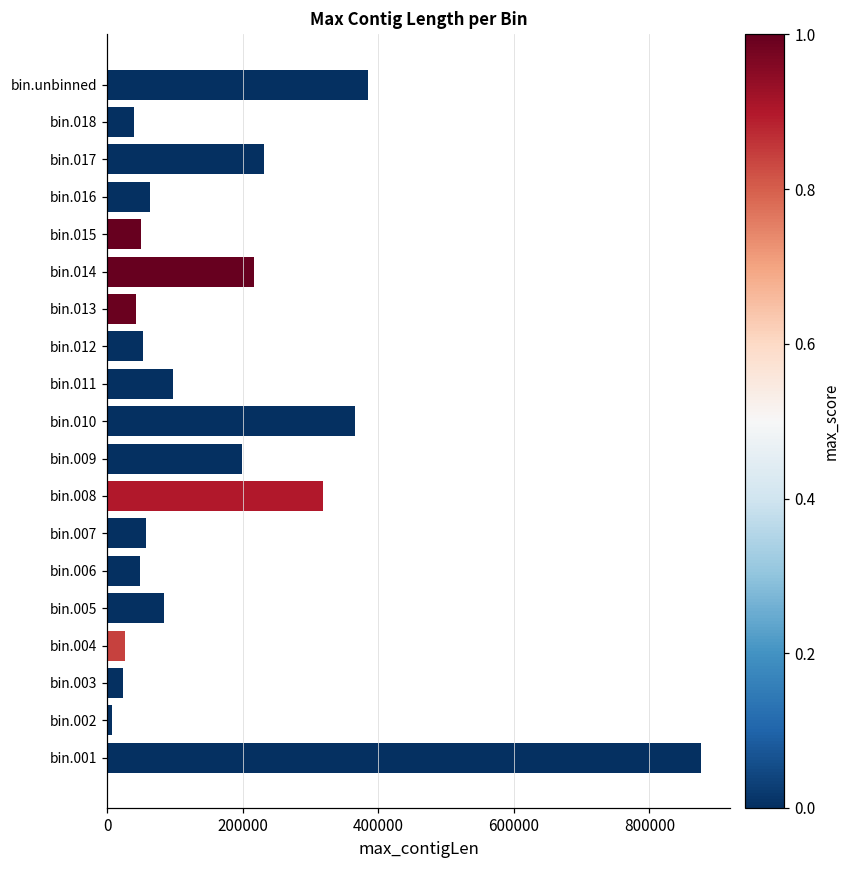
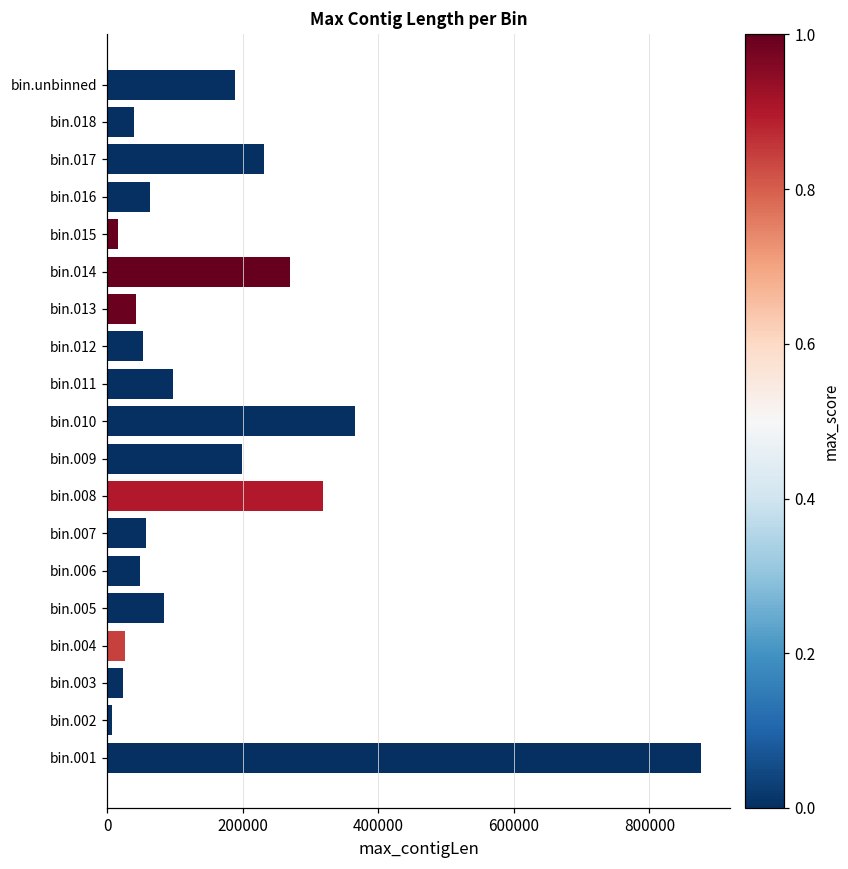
bin.unbinned: 390000 -> 190000
bin.015: 50000 -> 20000
bin.014: 220000 -> 270000
